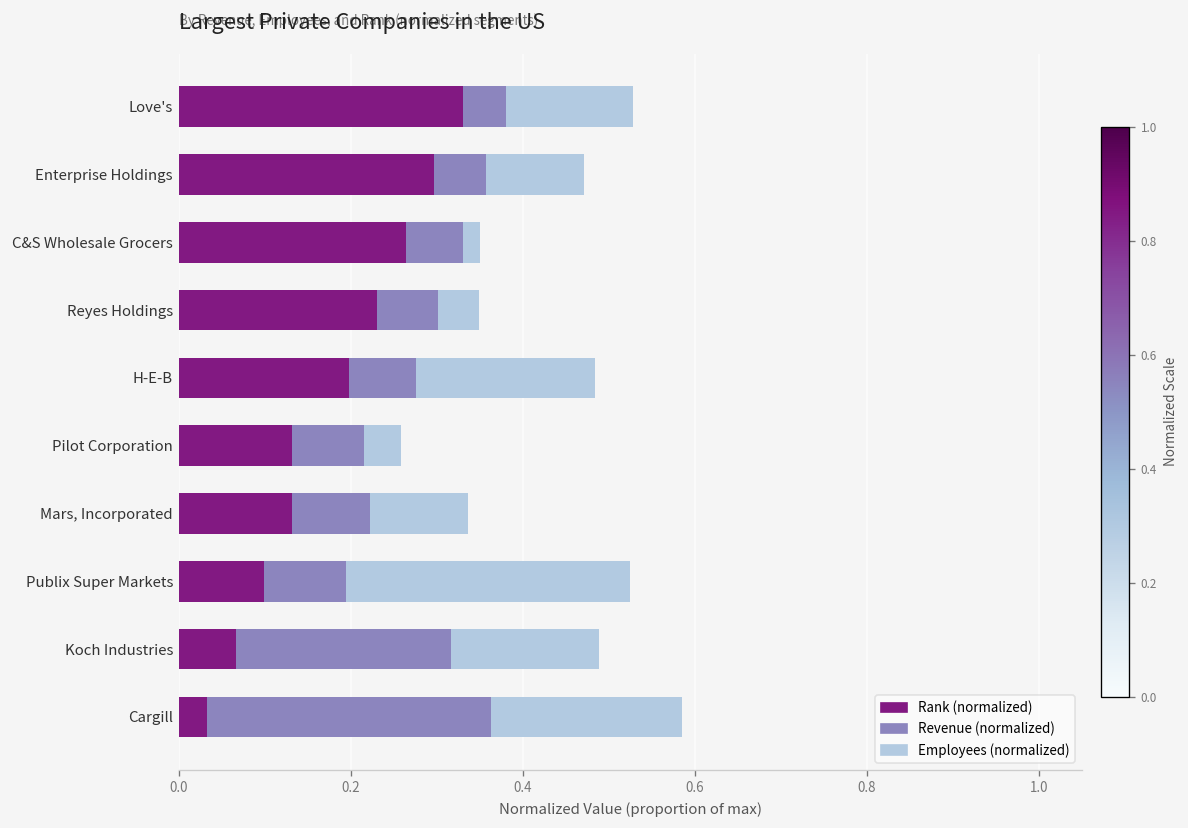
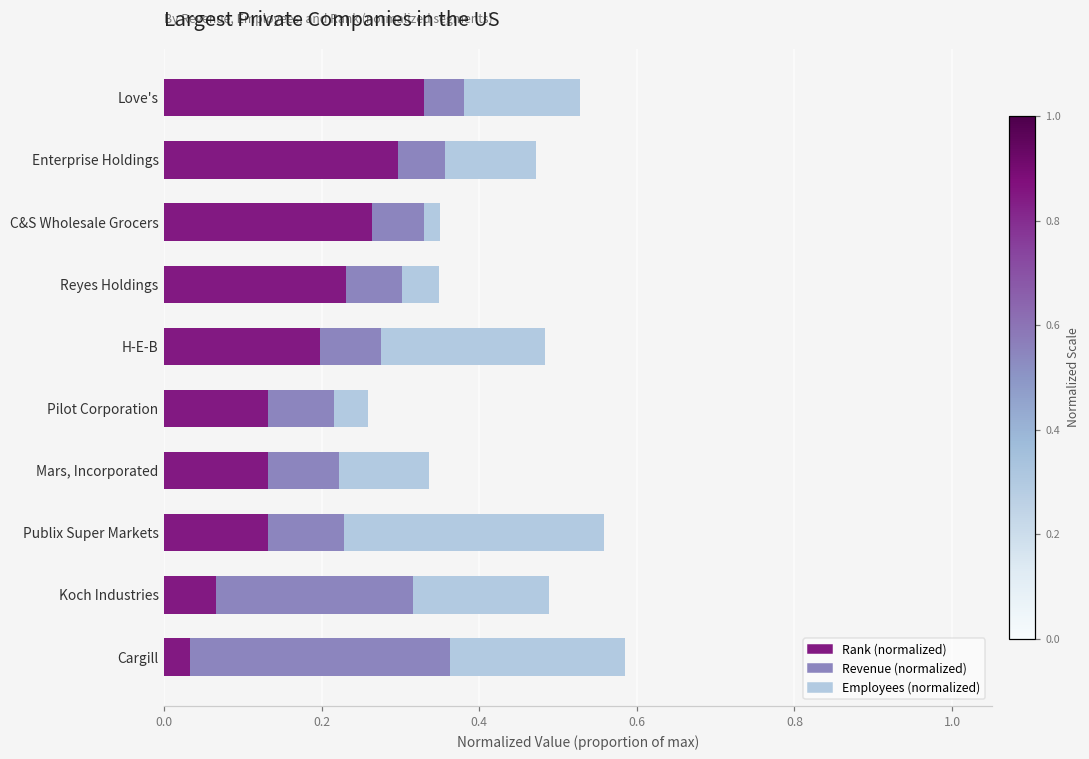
Rank (normalized), Publix Super Markets: 0.10 -> 0.13
